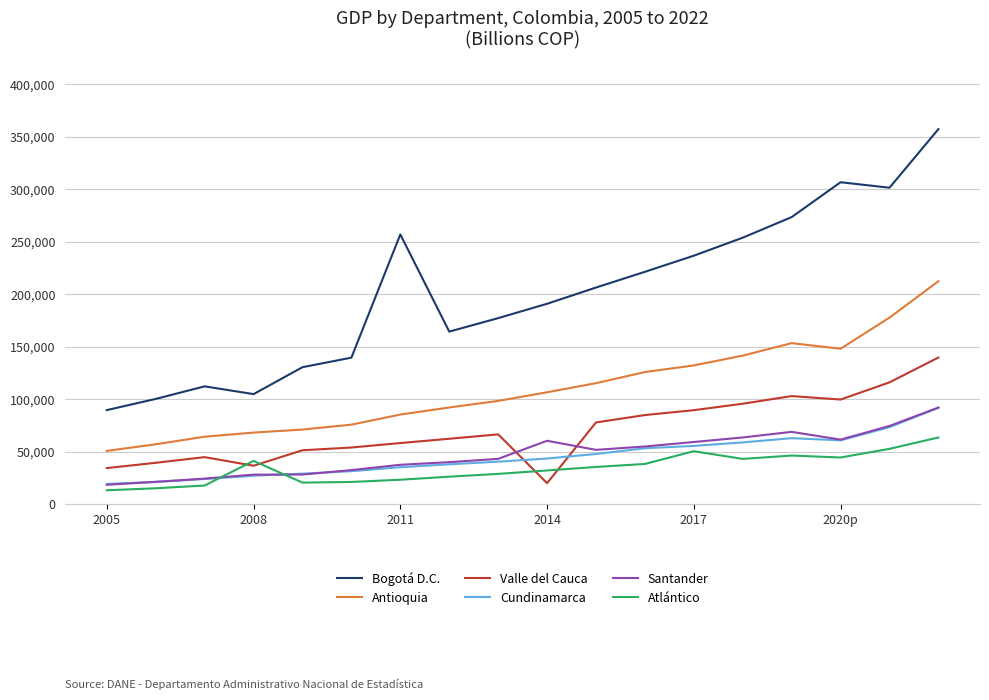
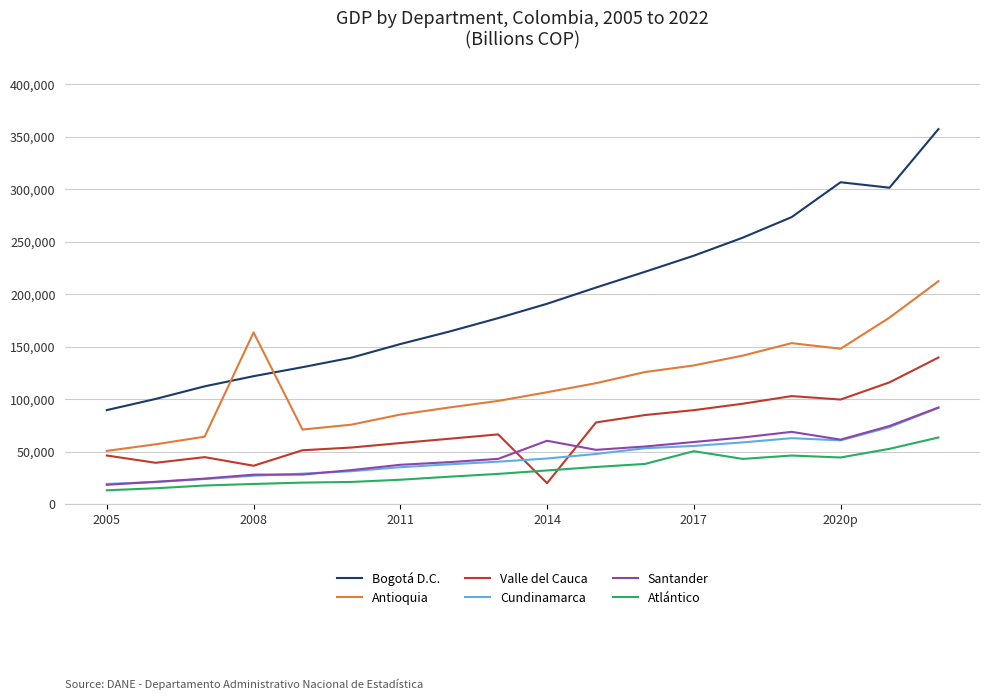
Valle del Cauca, 2005: 35,000 -> 47,000
Bogotá D.C., 2008: 105,000 -> 122,000
Antioquia, 2008: 68,000 -> 164,000
Atlántico, 2008: 41,000 -> 20,000
Bogotá D.C., 2011: 257,000 -> 153,000
